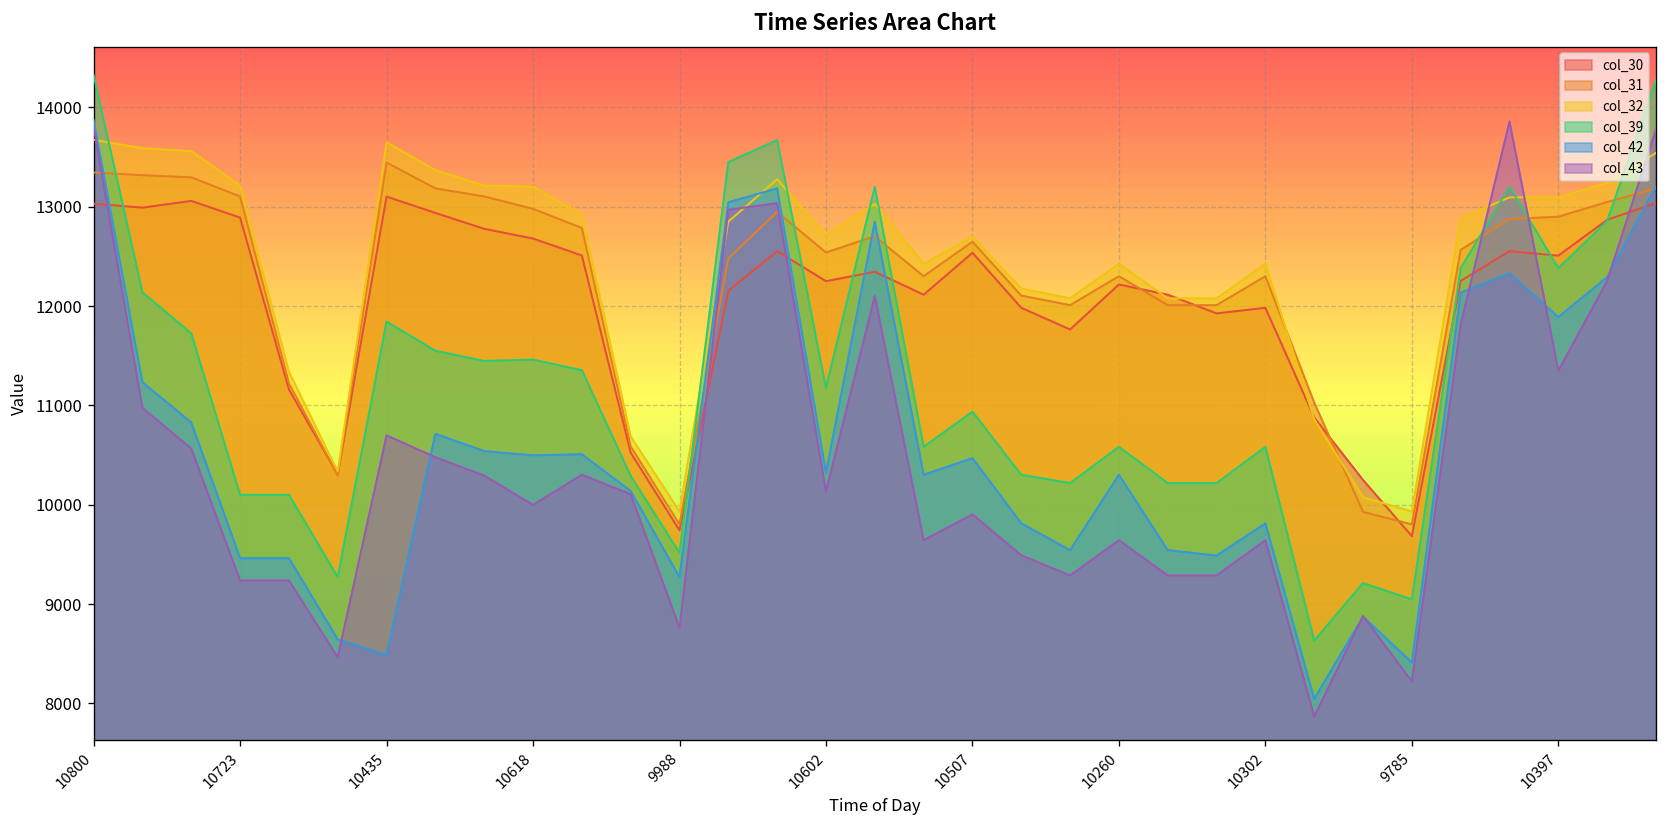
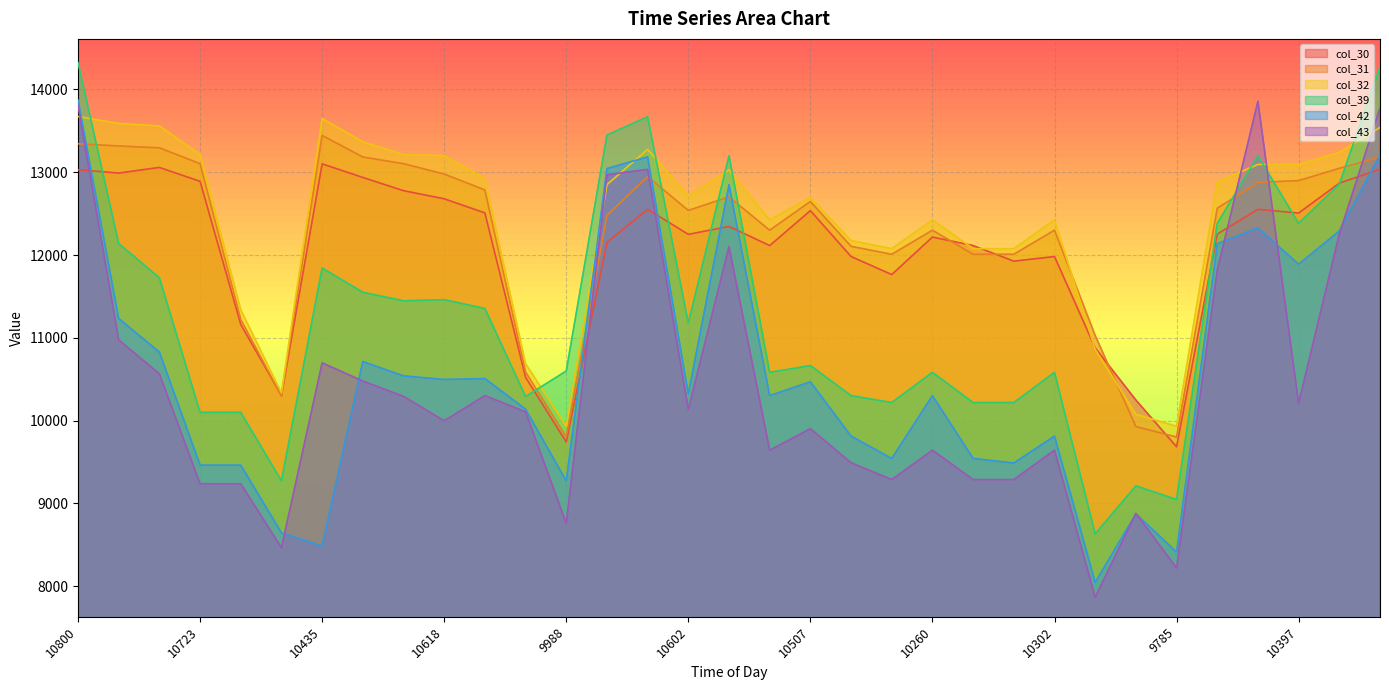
col_39, 9988: 9500 -> 10600
col_39, 10507: 10900 -> 10700
col_43, 10397: 11300 -> 10200
